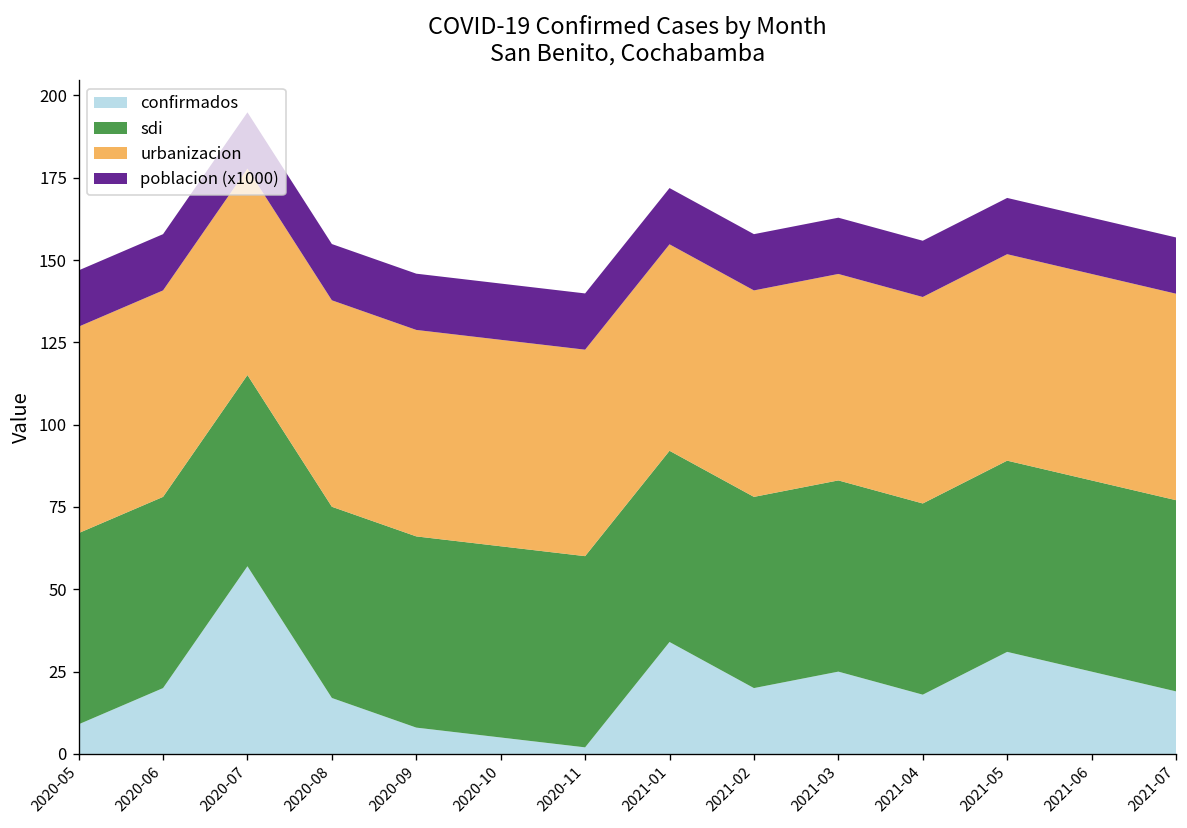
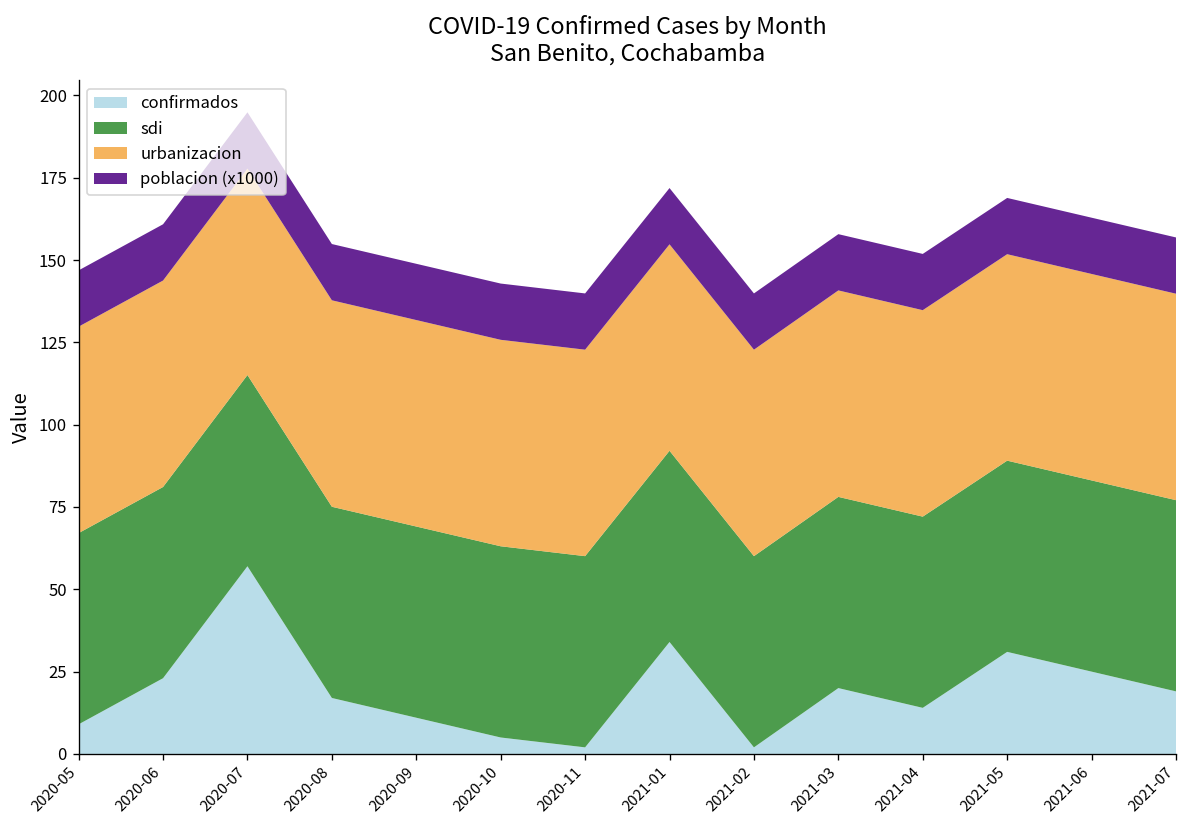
confirmados, 2020-06: 20 -> 23
confirmados, 2020-09: 8 -> 11
confirmados, 2021-02: 20 -> 2
confirmados, 2021-03: 25 -> 20
confirmados, 2021-04: 18 -> 14
